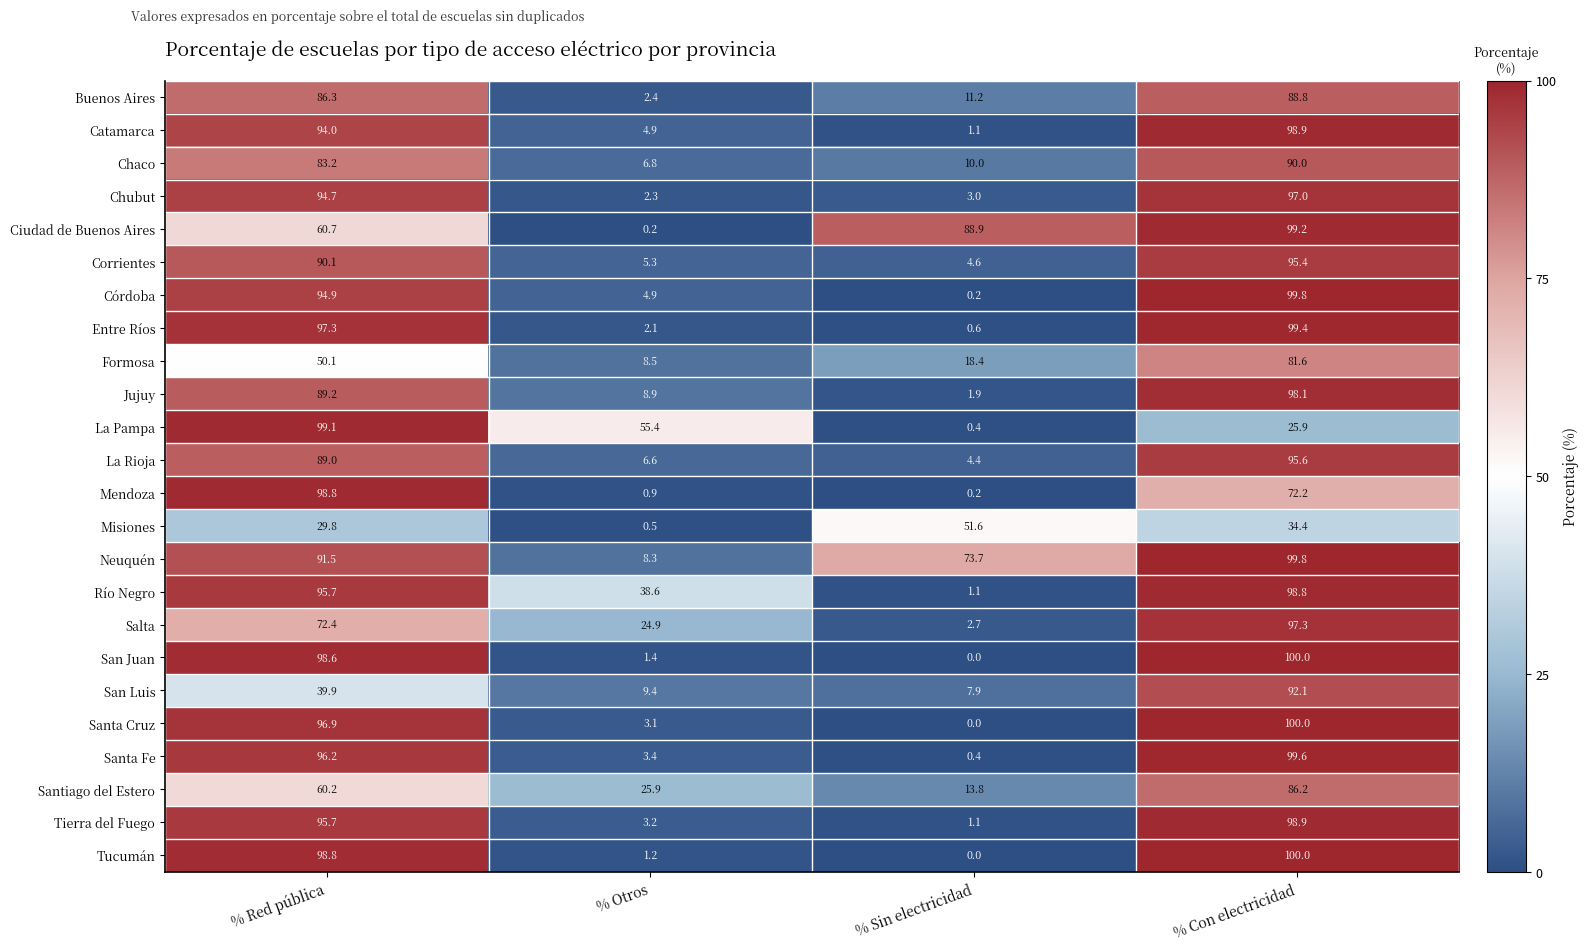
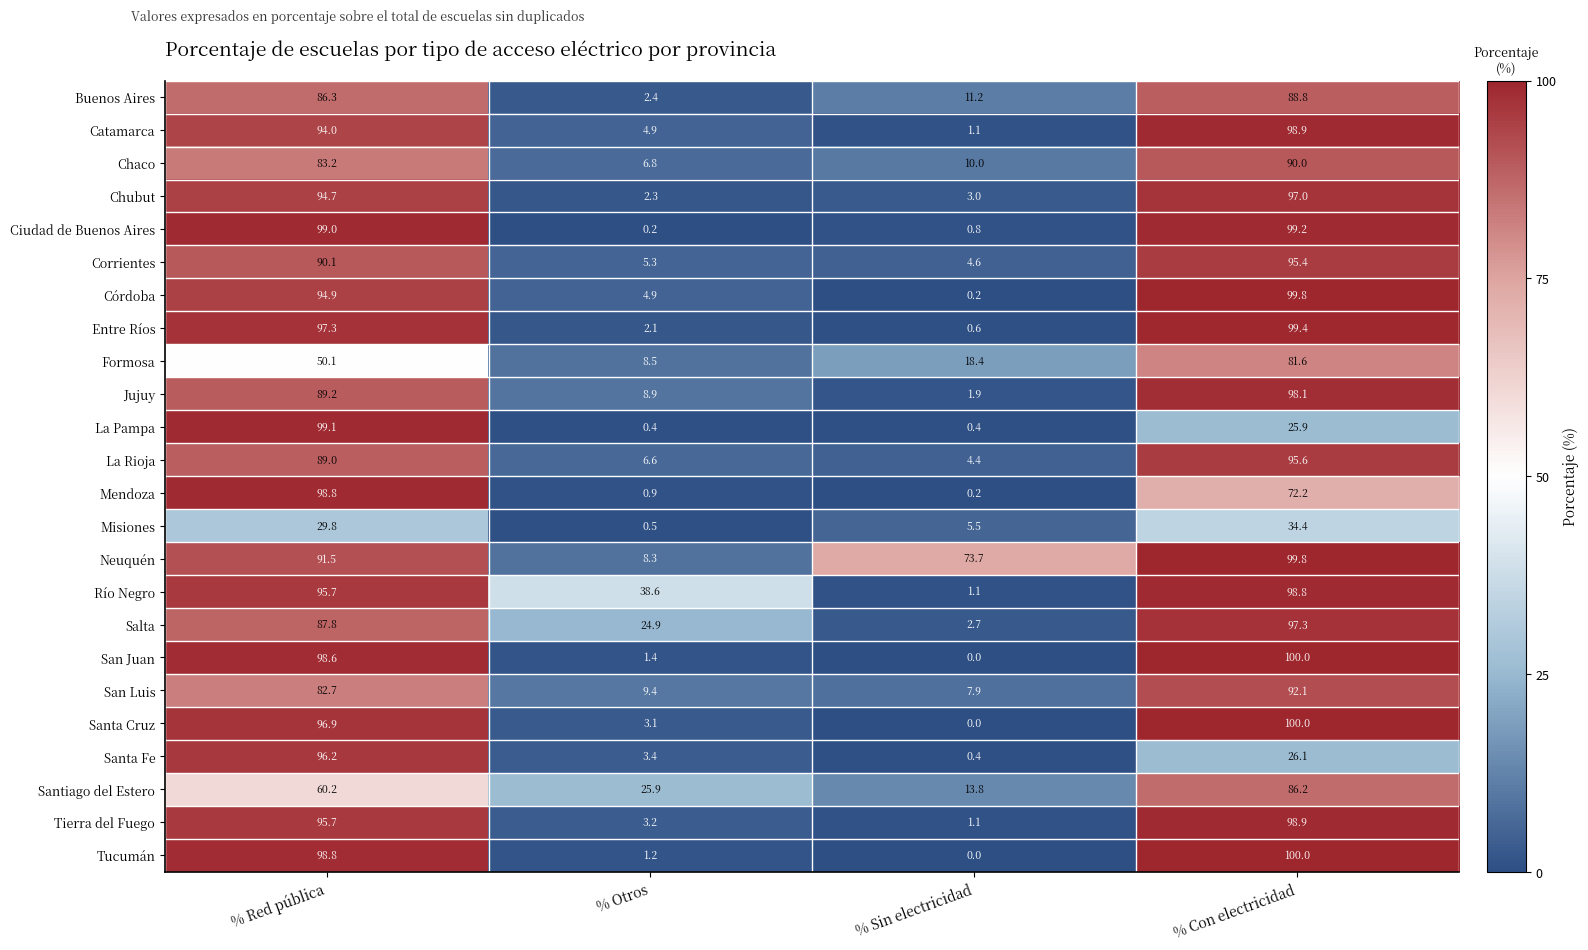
Ciudad de Buenos Aires, % Red pública: 60.7 -> 99.0
Ciudad de Buenos Aires, % Sin electricidad: 88.9 -> 0.8
La Pampa, % Otros: 55.4 -> 0.4
Misiones, % Sin electricidad: 51.6 -> 5.5
Salta, % Red pública: 72.4 -> 87.8
San Luis, % Red pública: 39.9 -> 82.7
Santa Fe, % Con electricidad: 99.6 -> 26.1
